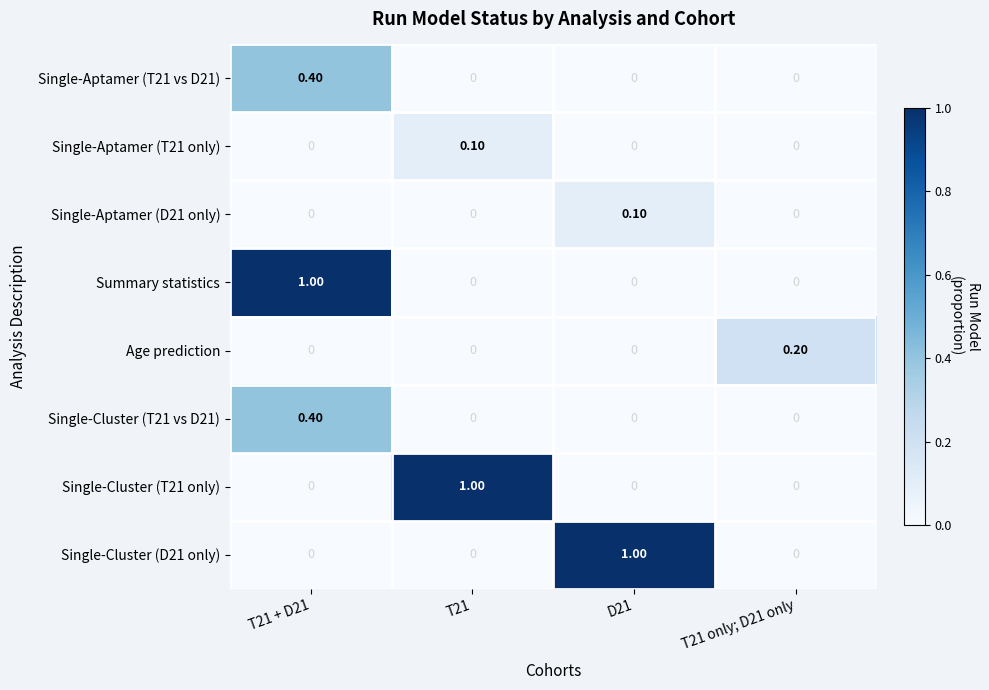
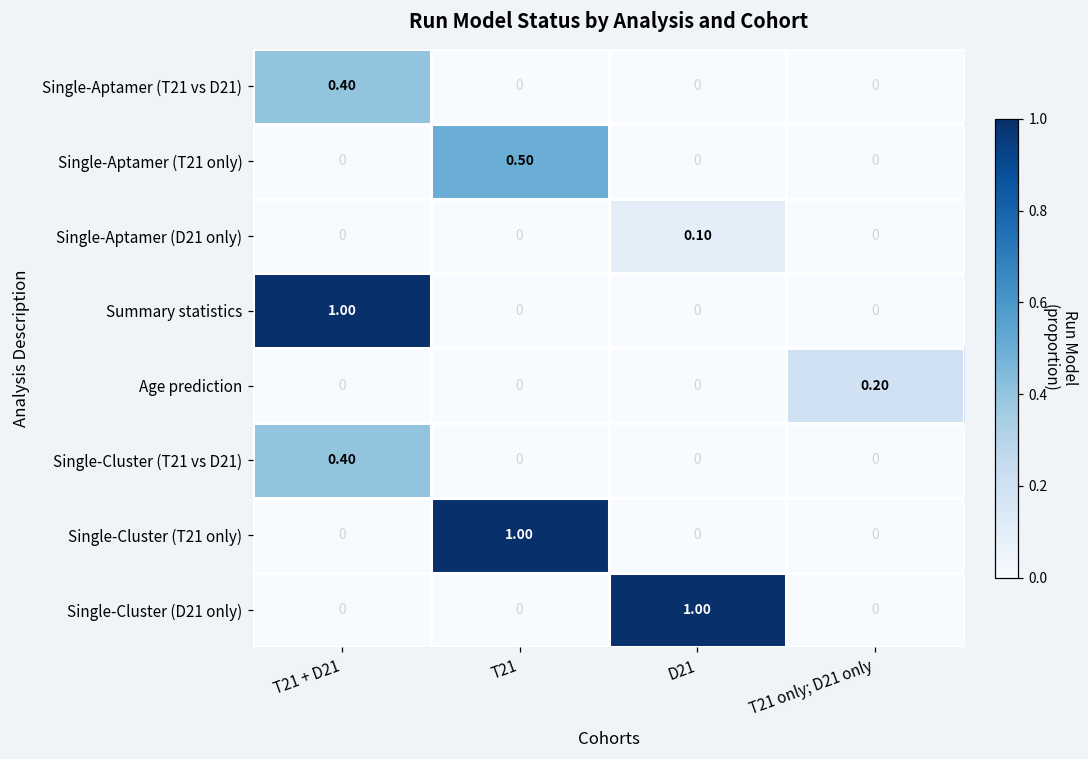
Single-Aptamer (T21 only), T21: 0.10 -> 0.50
